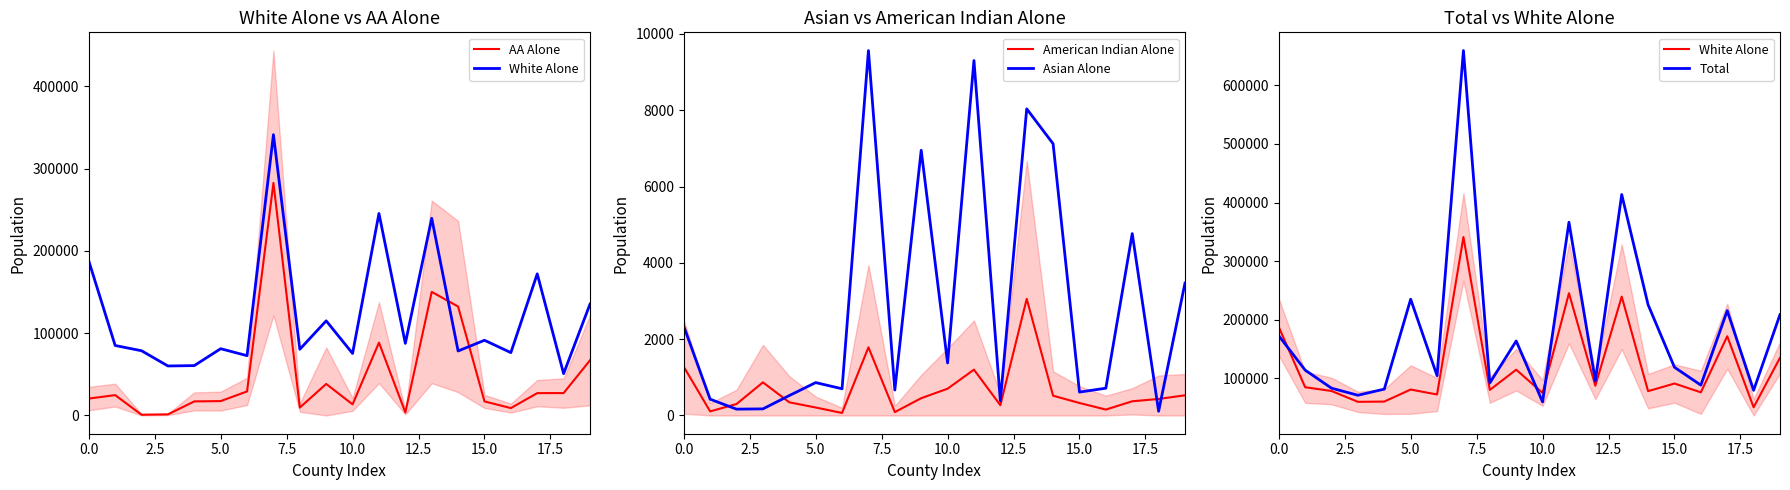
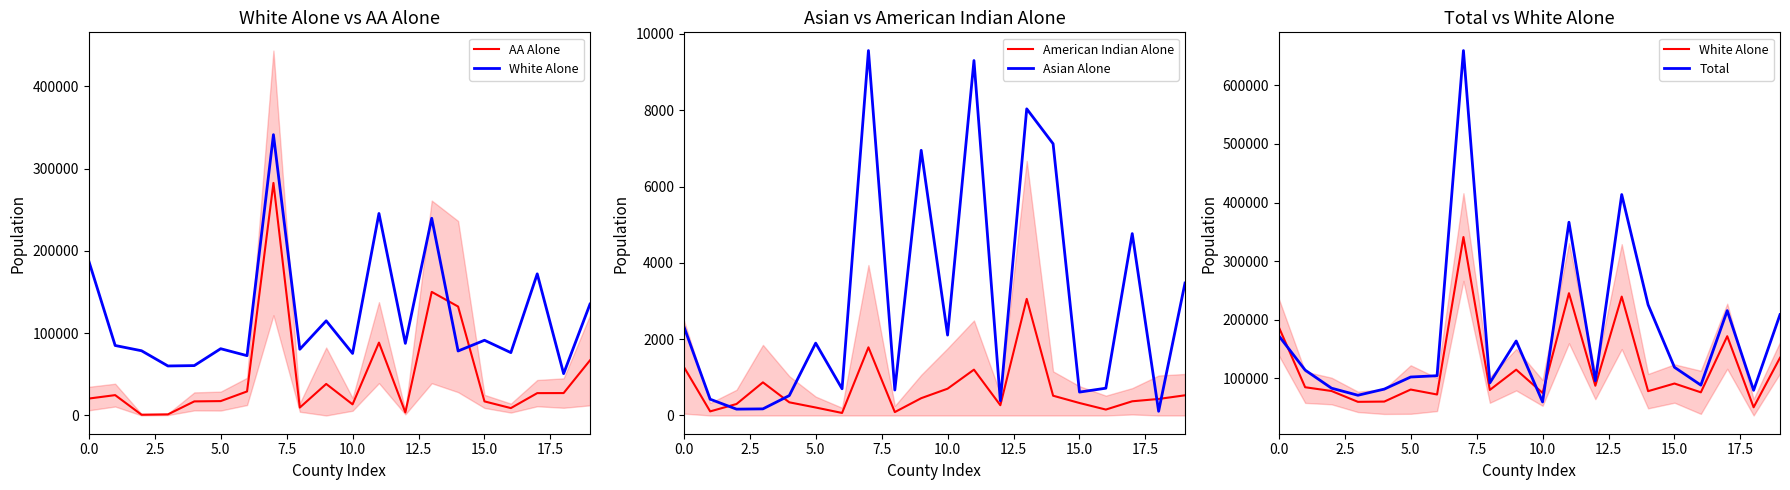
Asian vs American Indian Alone, Asian Alone, 5.0: 900 -> 1900
Asian vs American Indian Alone, Asian Alone, 10.0: 1400 -> 2100
Total vs White Alone, Total, 5.0: 240000 -> 100000
